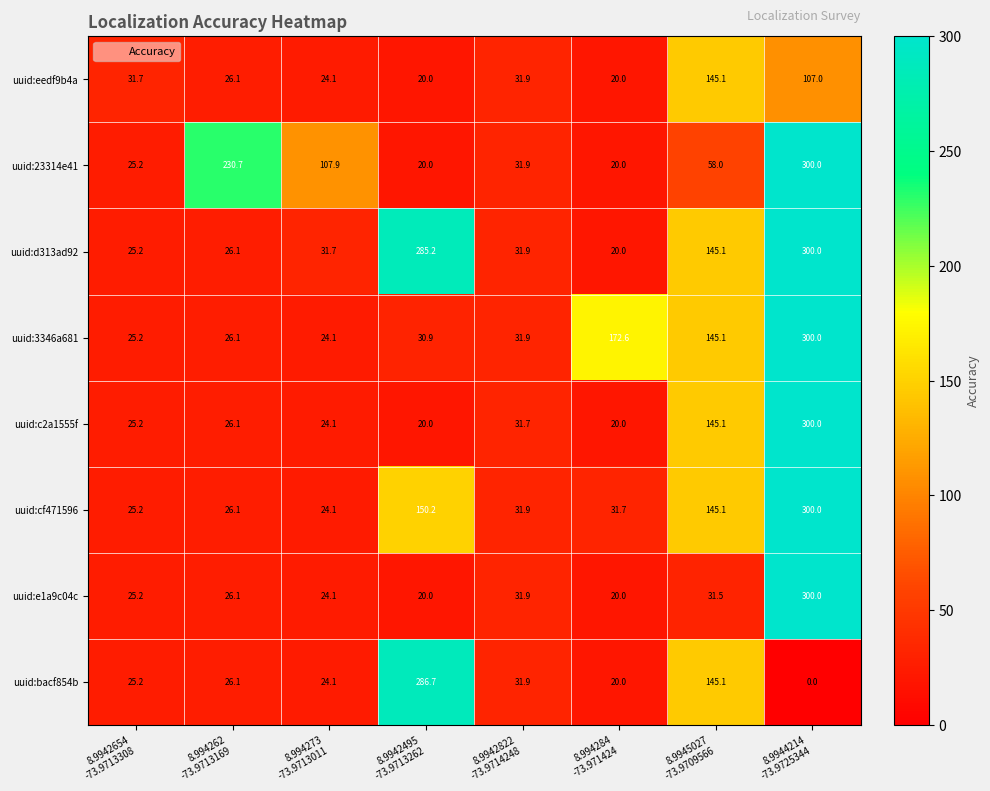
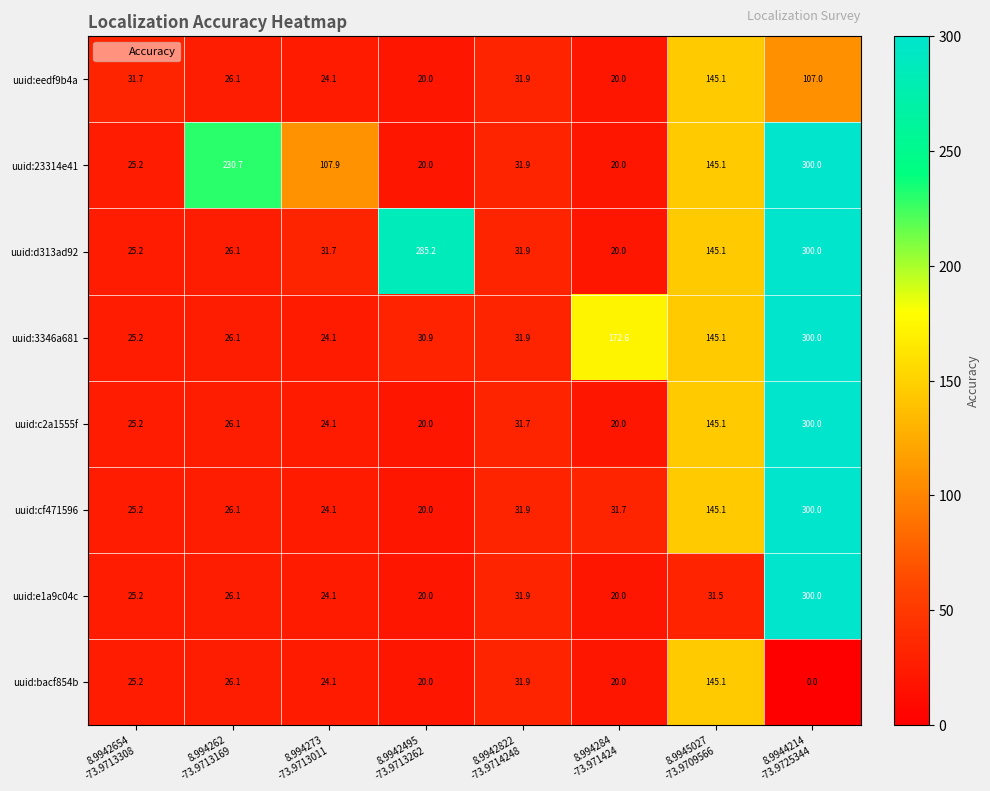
uuid:23314e41, 8.9945027 -73.9709566: 58.0 -> 145.1
uuid:cf471596, 8.9942495 -73.9713262: 150.2 -> 20.0
uuid:bacf854b, 8.9942495 -73.9713262: 286.7 -> 20.0
